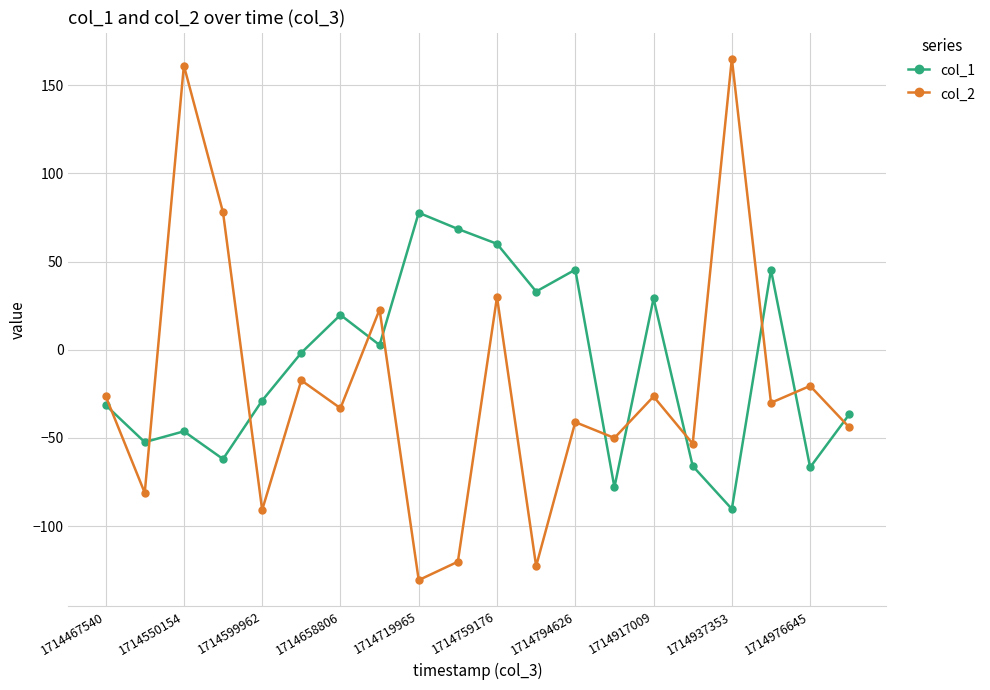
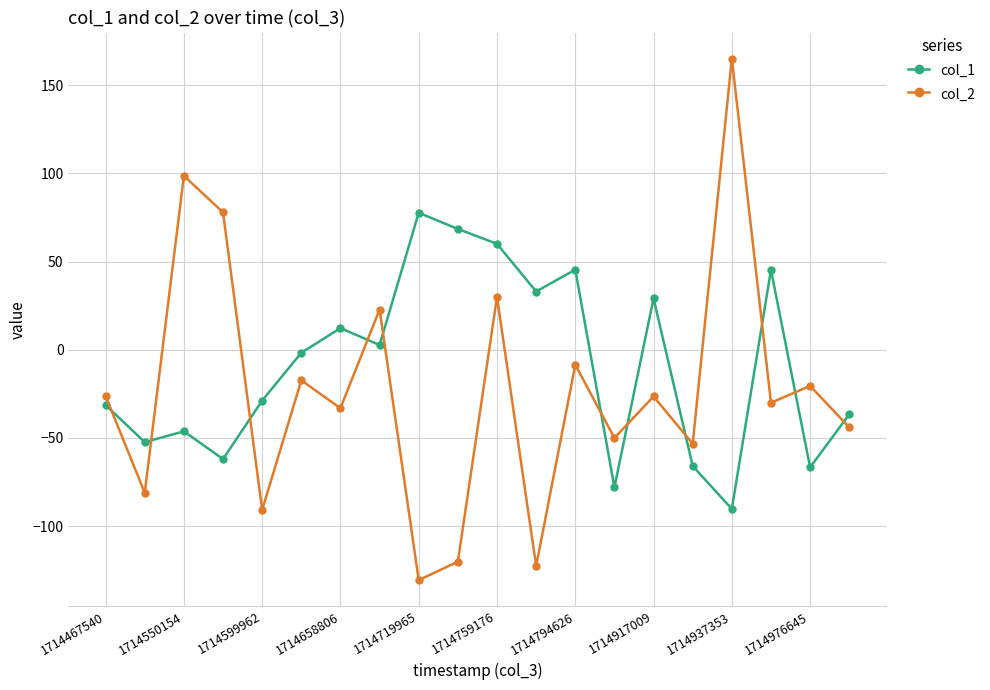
col_2, 1714550154: 161 -> 99
col_1, 1714658806: 20 -> 12
col_2, 1714794626: -41 -> -9
